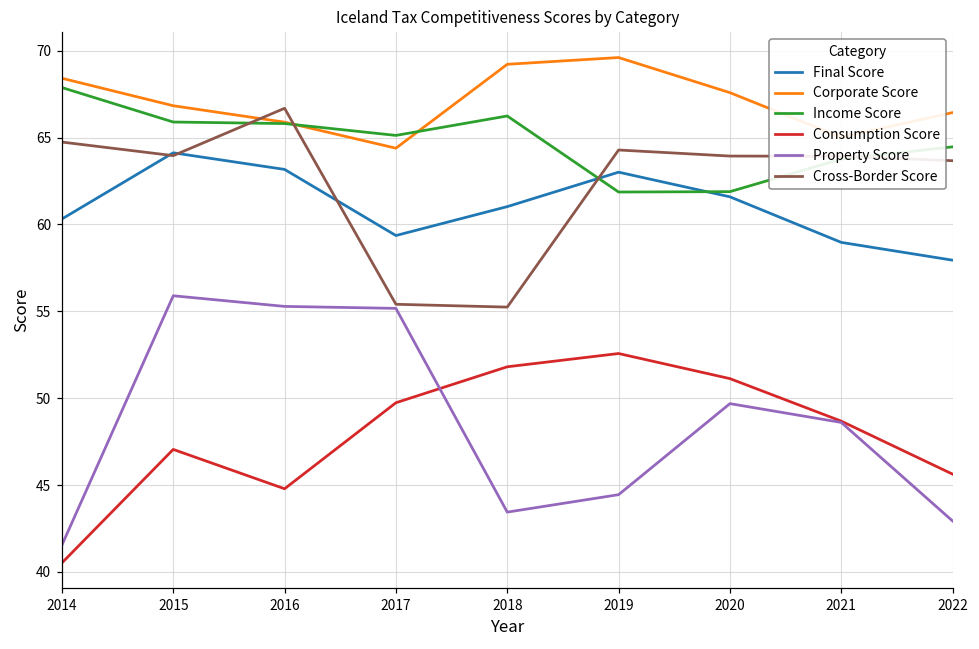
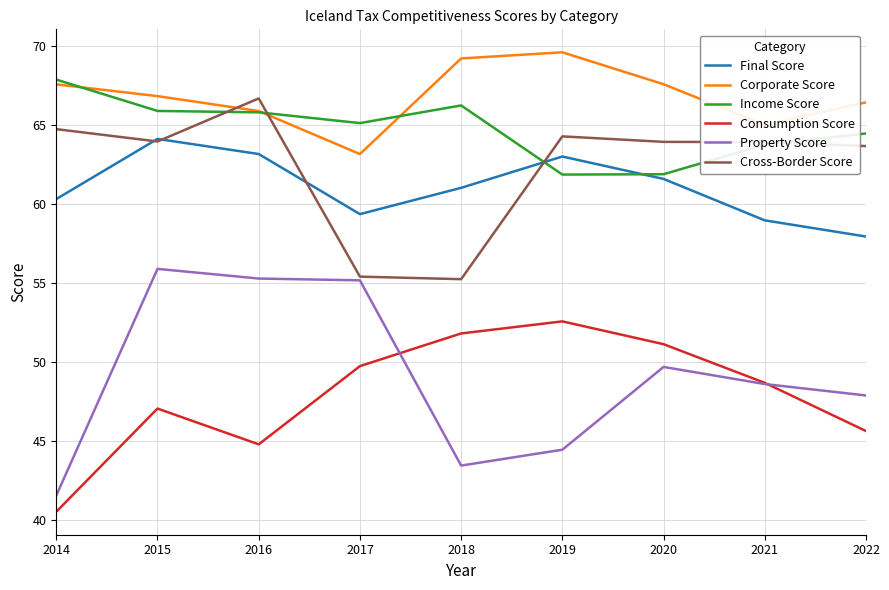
Corporate Score, 2014: 68.4 -> 67.6
Corporate Score, 2017: 64.4 -> 63.2
Property Score, 2022: 42.9 -> 47.9
